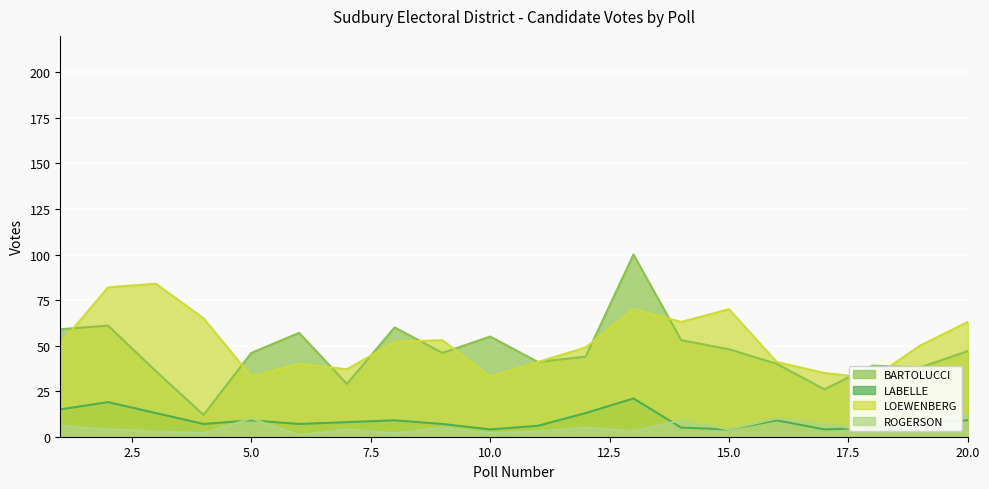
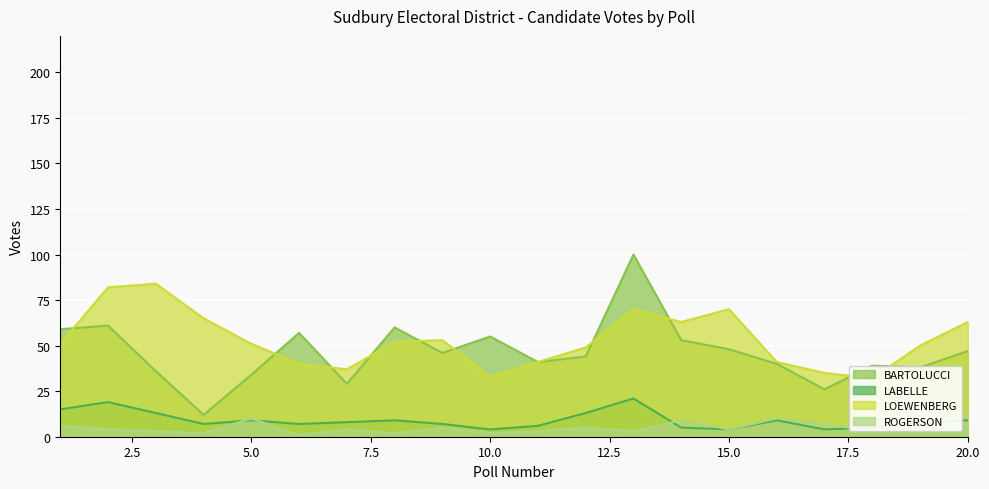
BARTOLUCCI, 5.0: 46 -> 34
LOEWENBERG, 5.0: 33 -> 51
